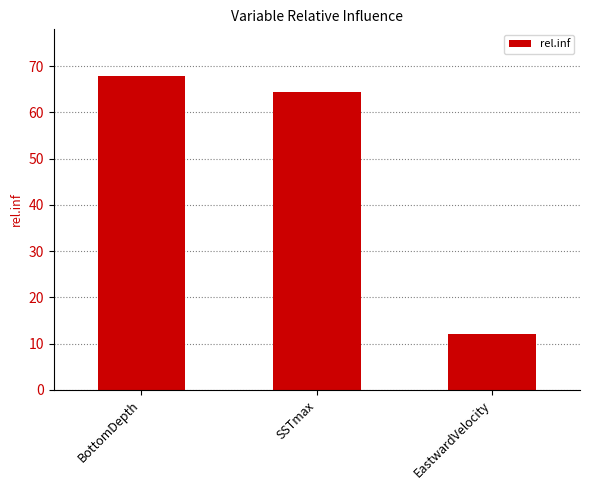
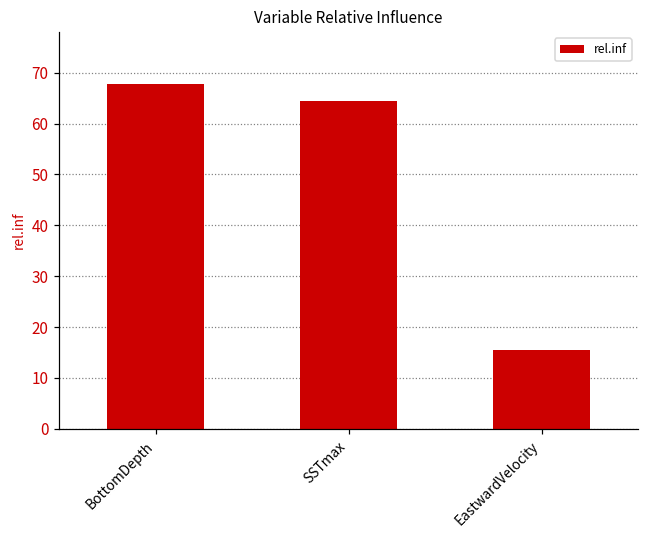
EastwardVelocity: 12 -> 15
